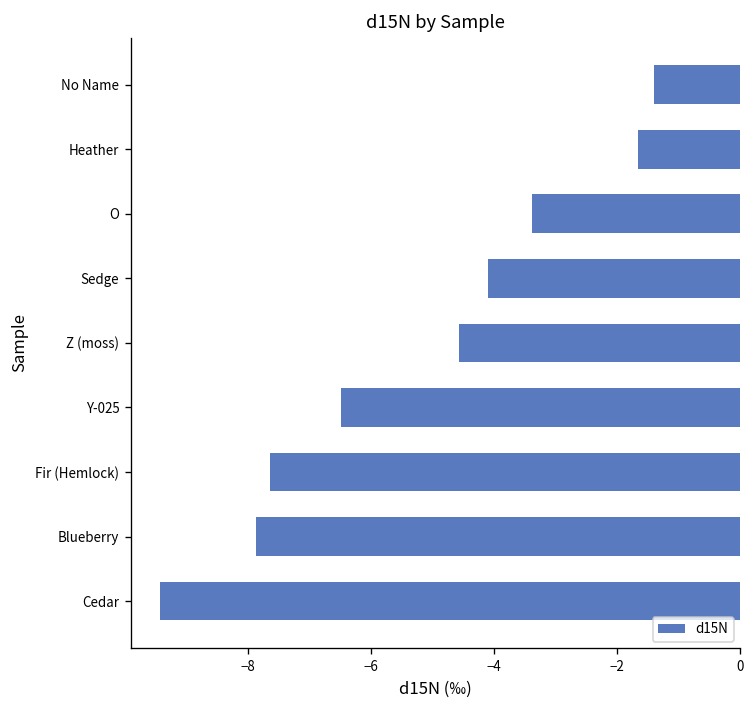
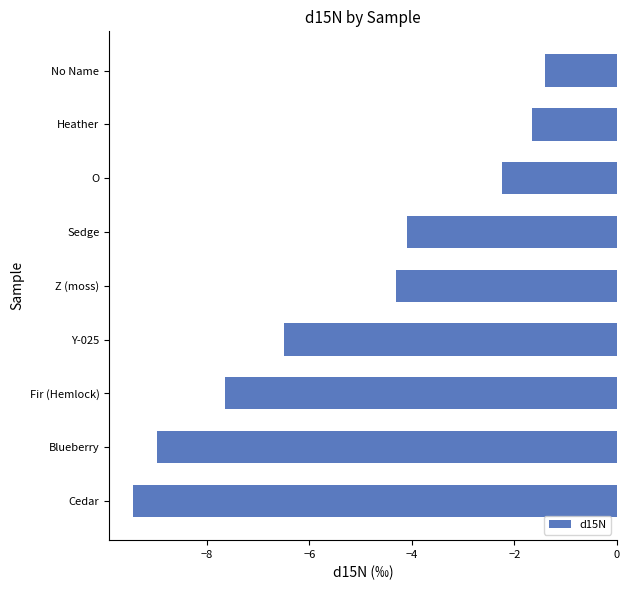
O: -3.4 -> -2.2
Z (moss): -4.6 -> -4.3
Blueberry: -7.9 -> -9.0
